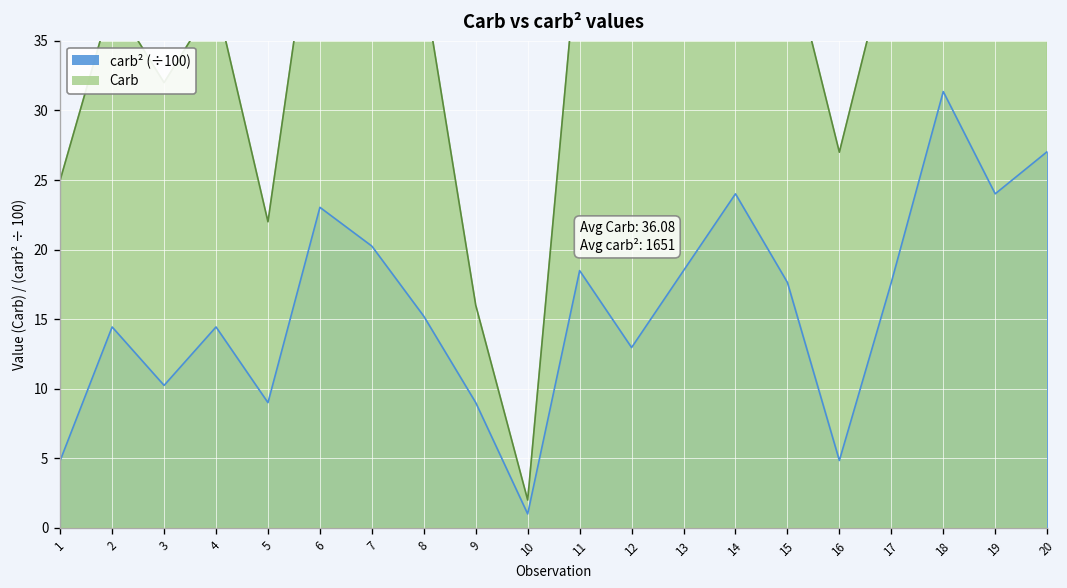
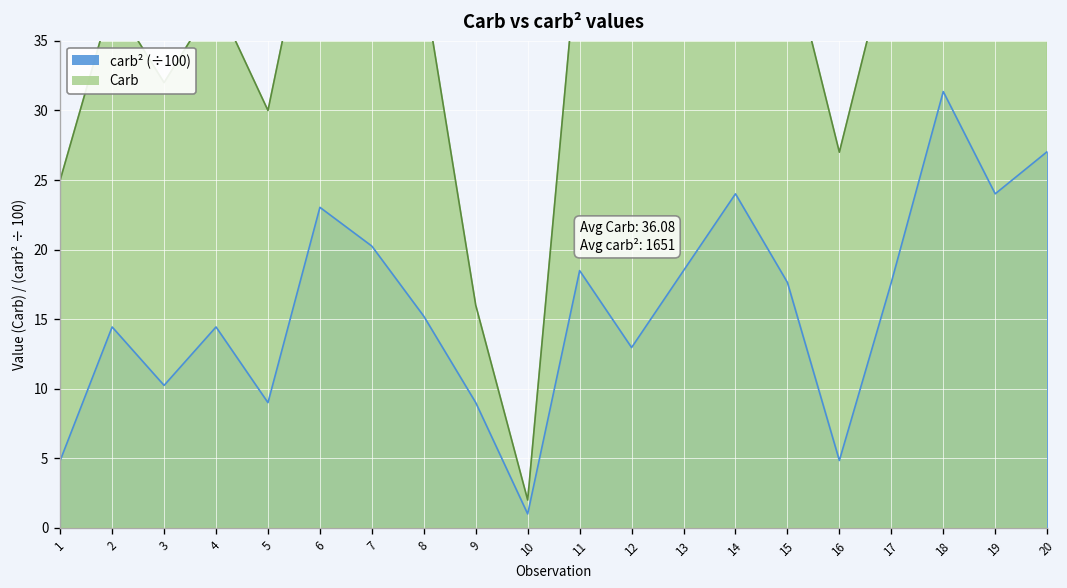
Carb, 5: 22 -> 30
